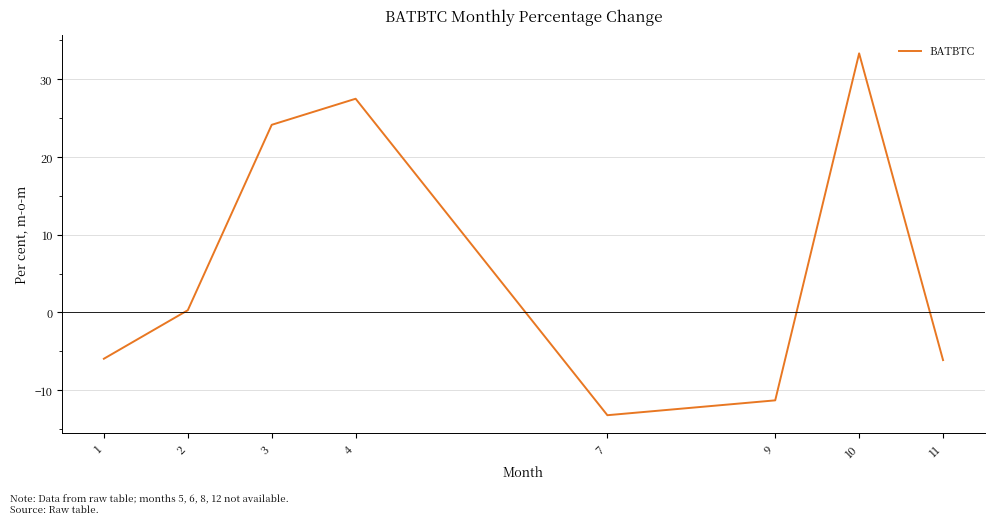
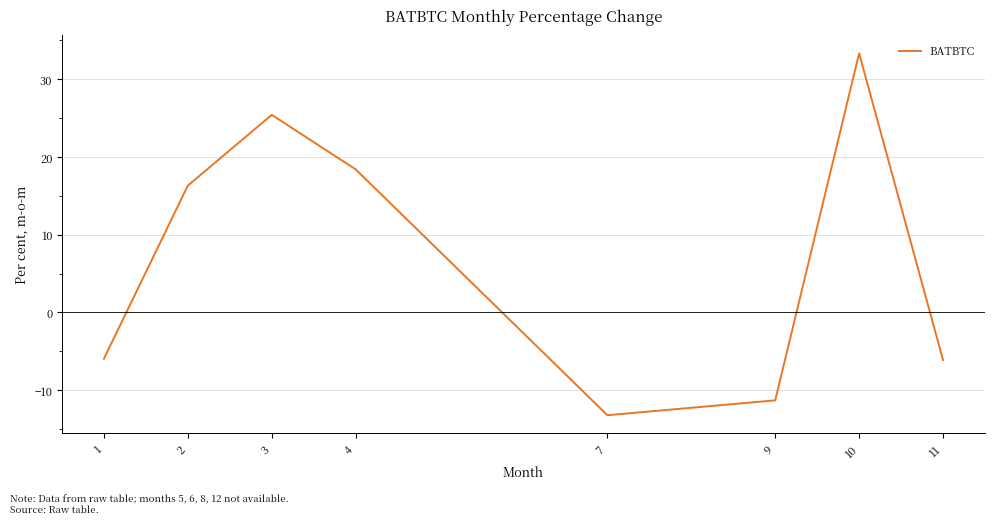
2: 0 -> 16
3: 24 -> 25
4: 27 -> 18
